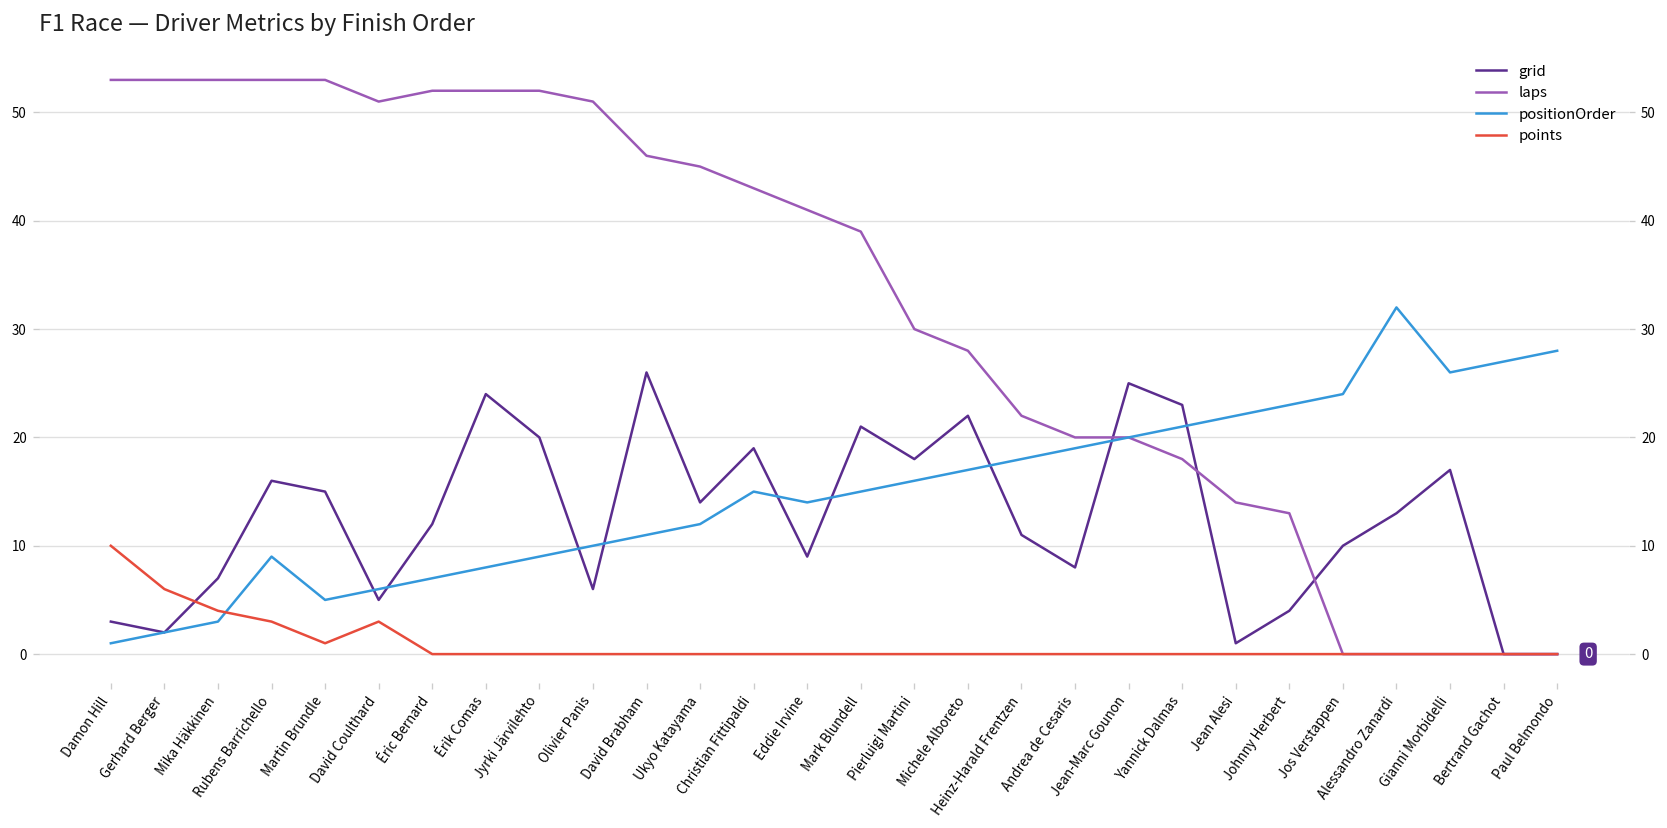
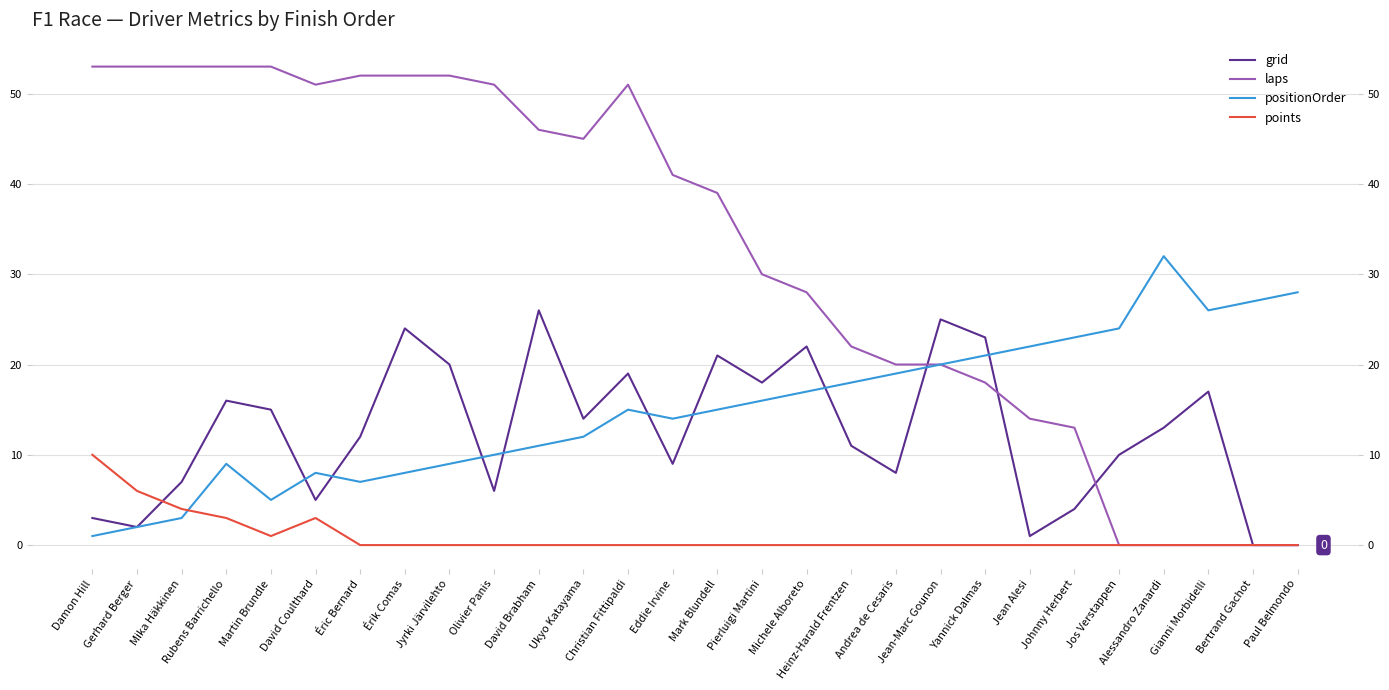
positionOrder, David Coulthard: 6 -> 8
laps, Christian Fittipaldi: 43 -> 51
